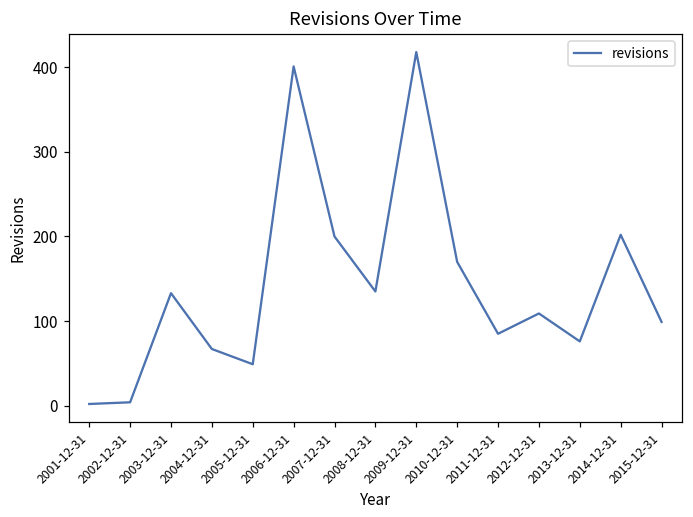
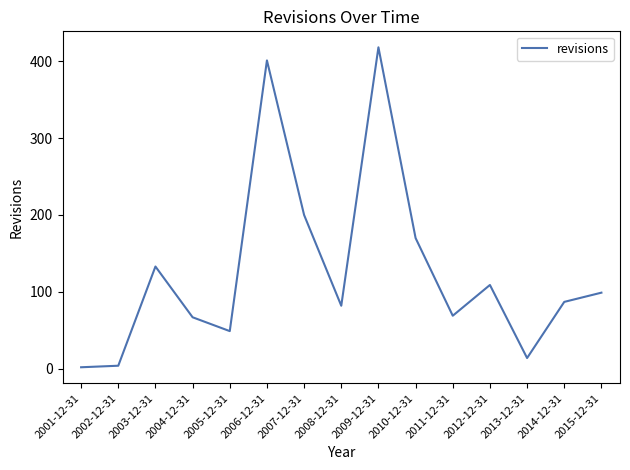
2008-12-31: 140 -> 80
2011-12-31: 90 -> 70
2013-12-31: 80 -> 10
2014-12-31: 200 -> 90
